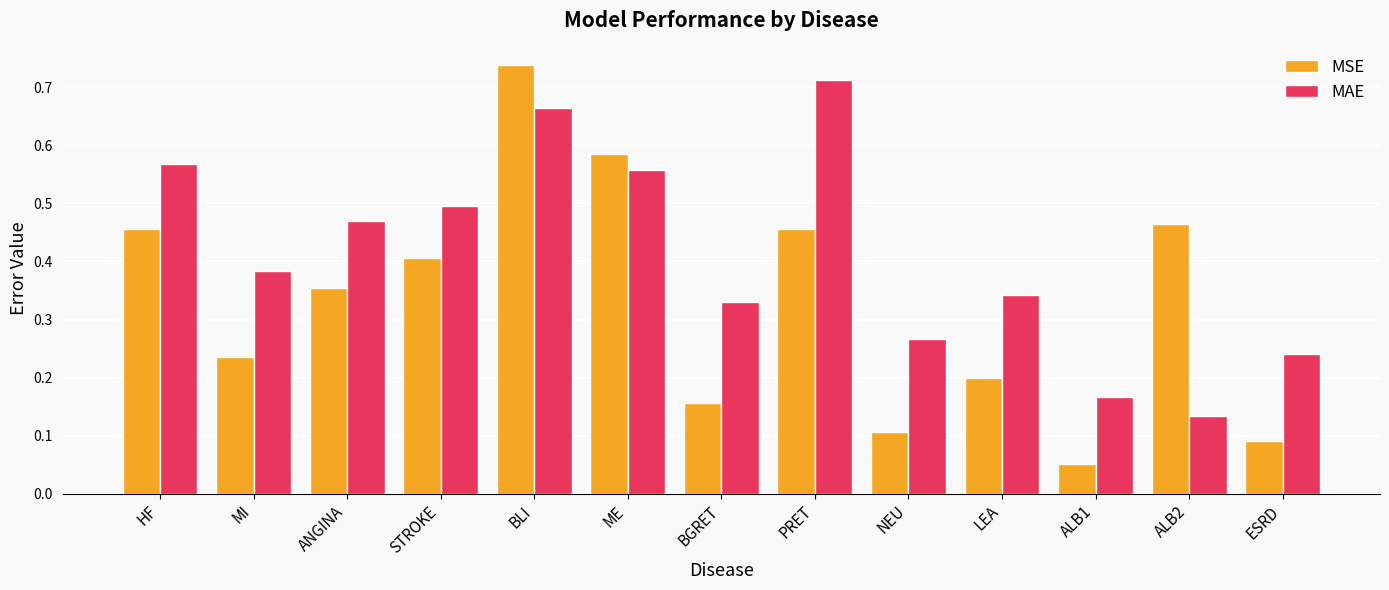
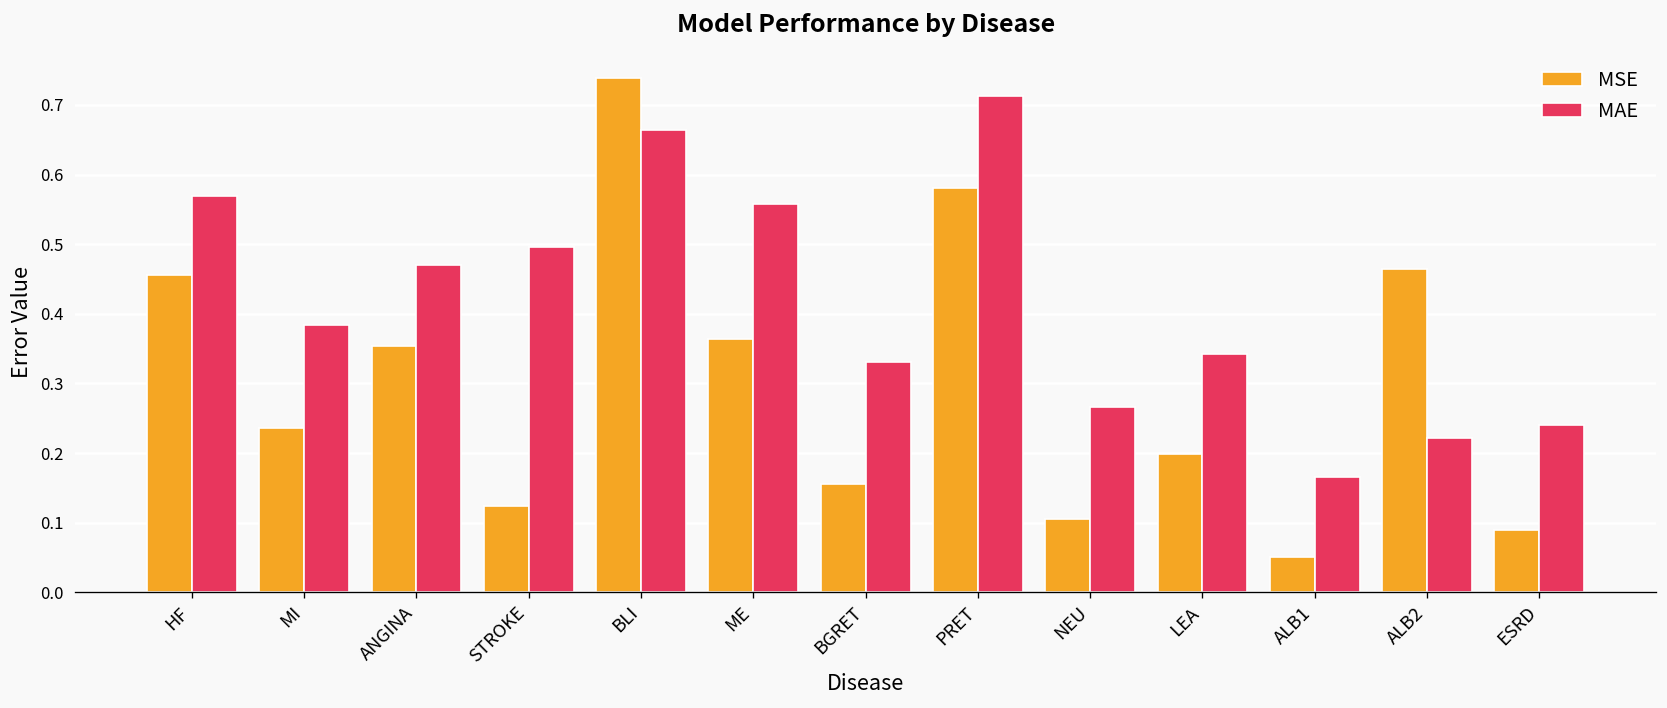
MSE, STROKE: 0.41 -> 0.12
MSE, ME: 0.59 -> 0.36
MSE, PRET: 0.46 -> 0.58
MAE, ALB2: 0.13 -> 0.22
